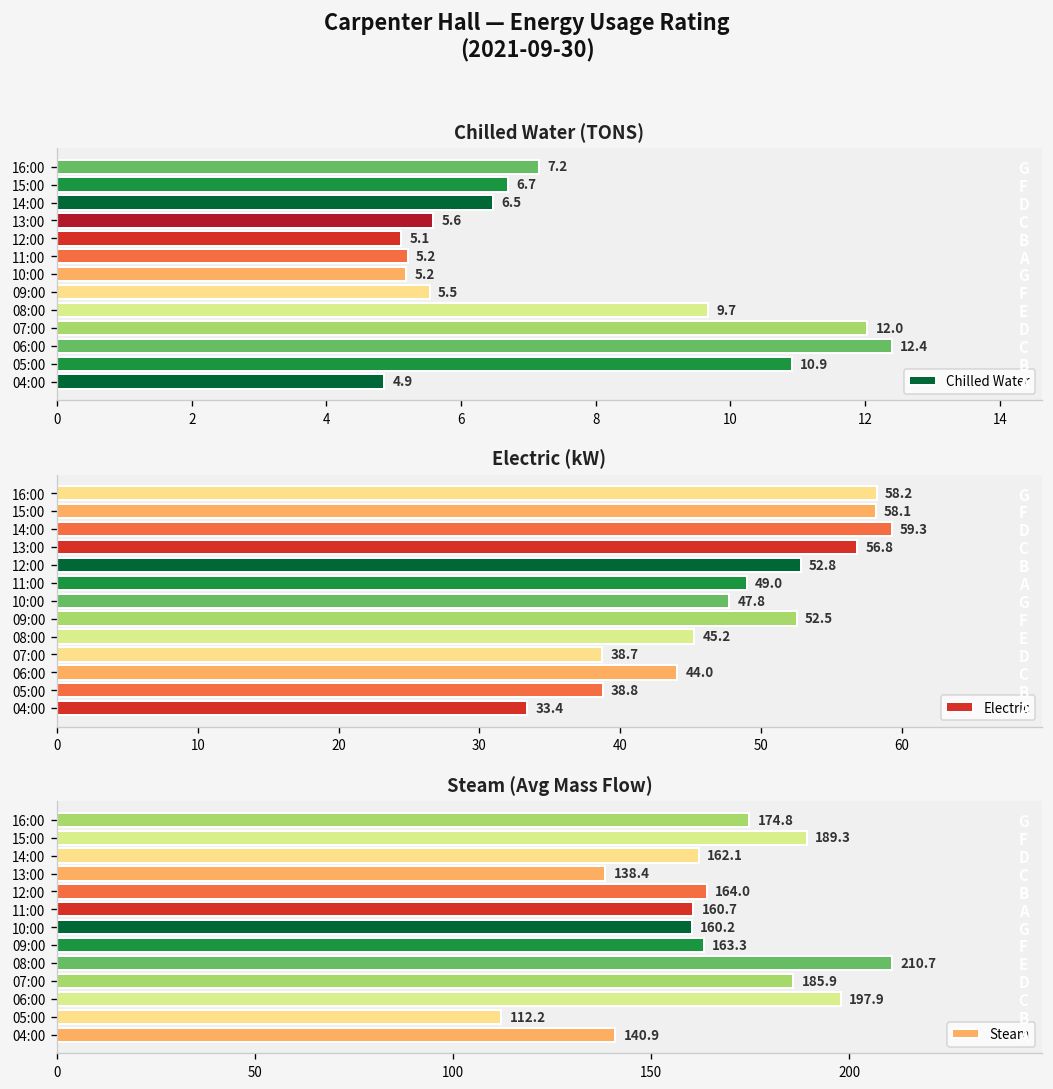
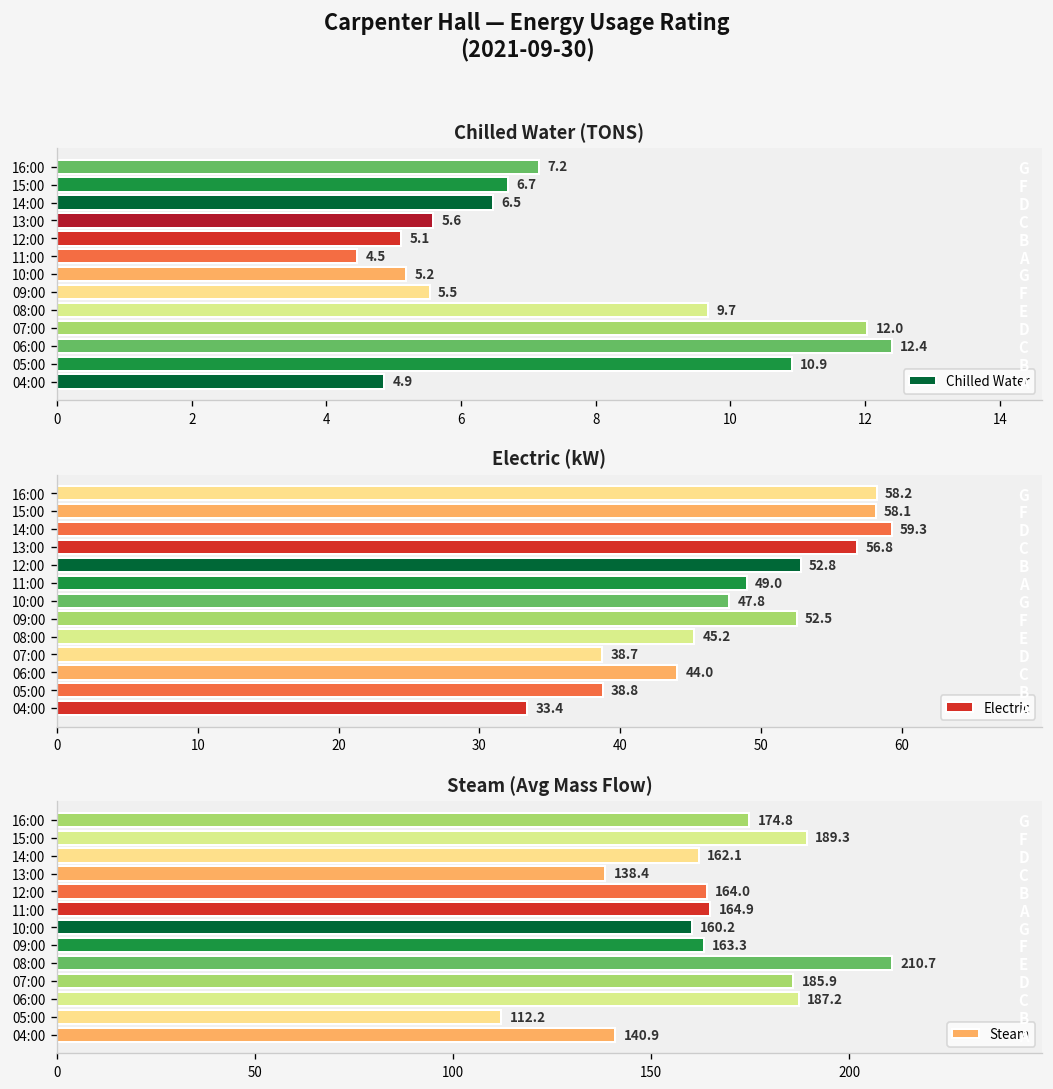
Chilled Water (TONS), 11:00: 5.2 -> 4.5
Steam (Avg Mass Flow), 11:00: 160.7 -> 164.9
Steam (Avg Mass Flow), 06:00: 197.9 -> 187.2
